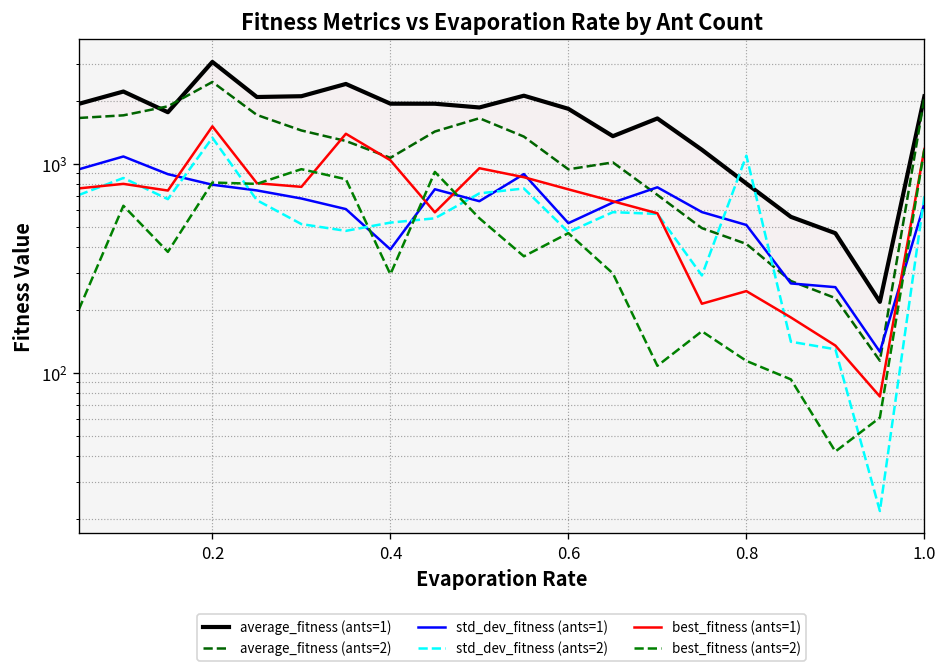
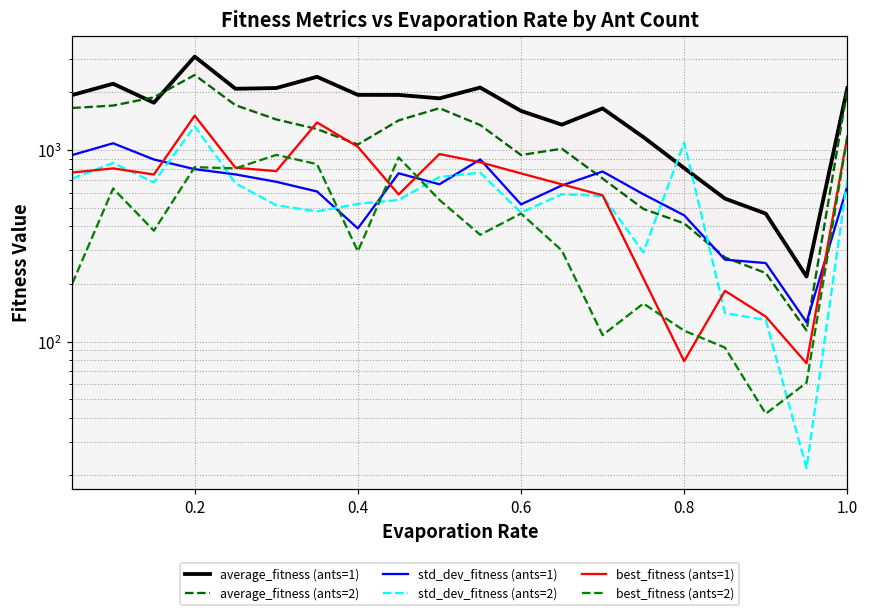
average_fitness (ants=1), 0.6: 1800 -> 1600
std_dev_fitness (ants=1), 0.8: 510 -> 460
best_fitness (ants=1), 0.8: 250 -> 80
